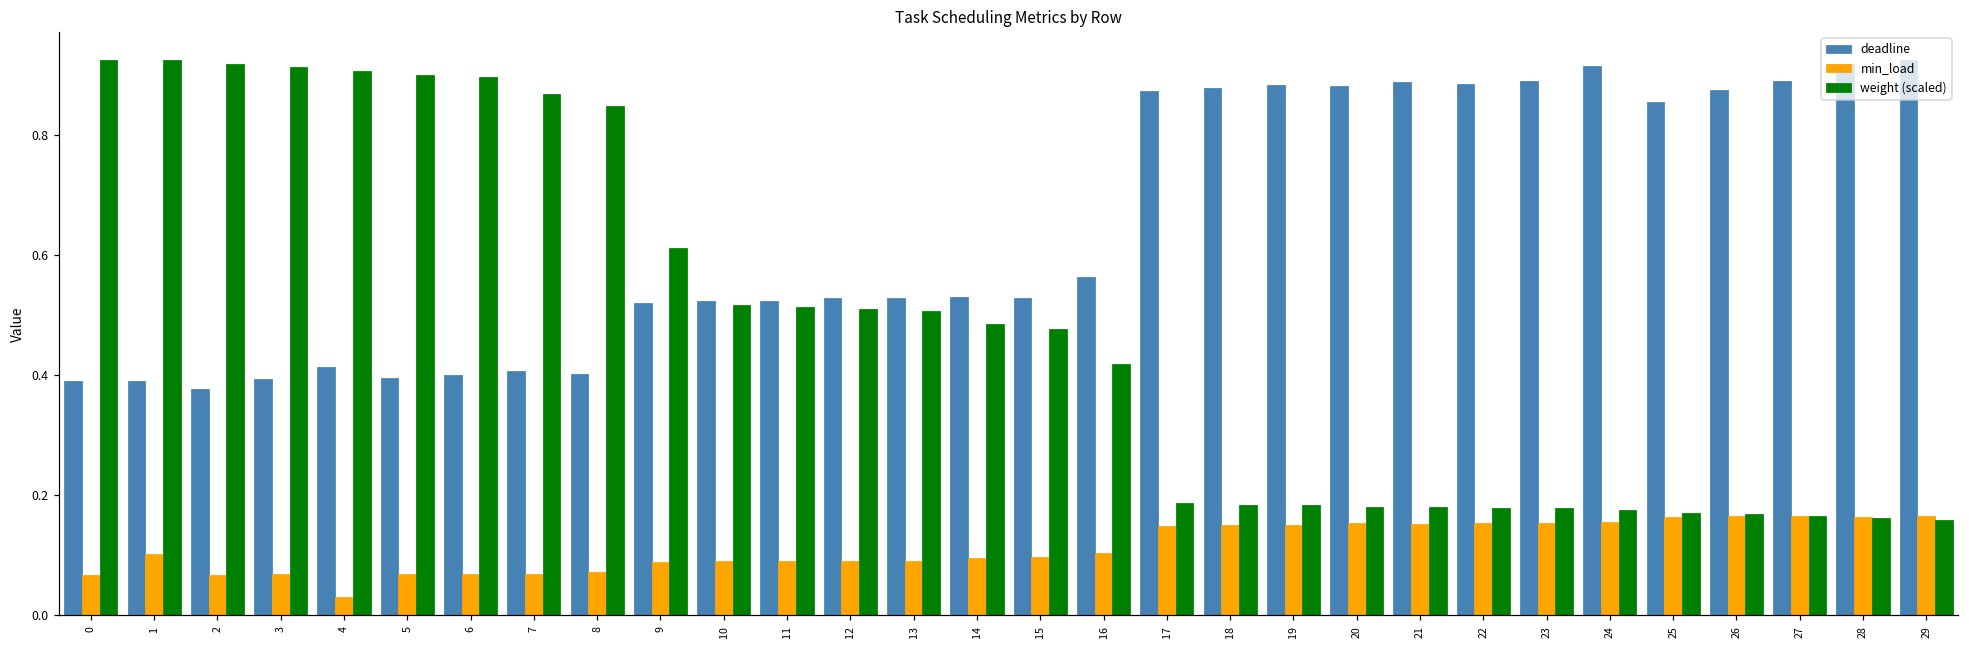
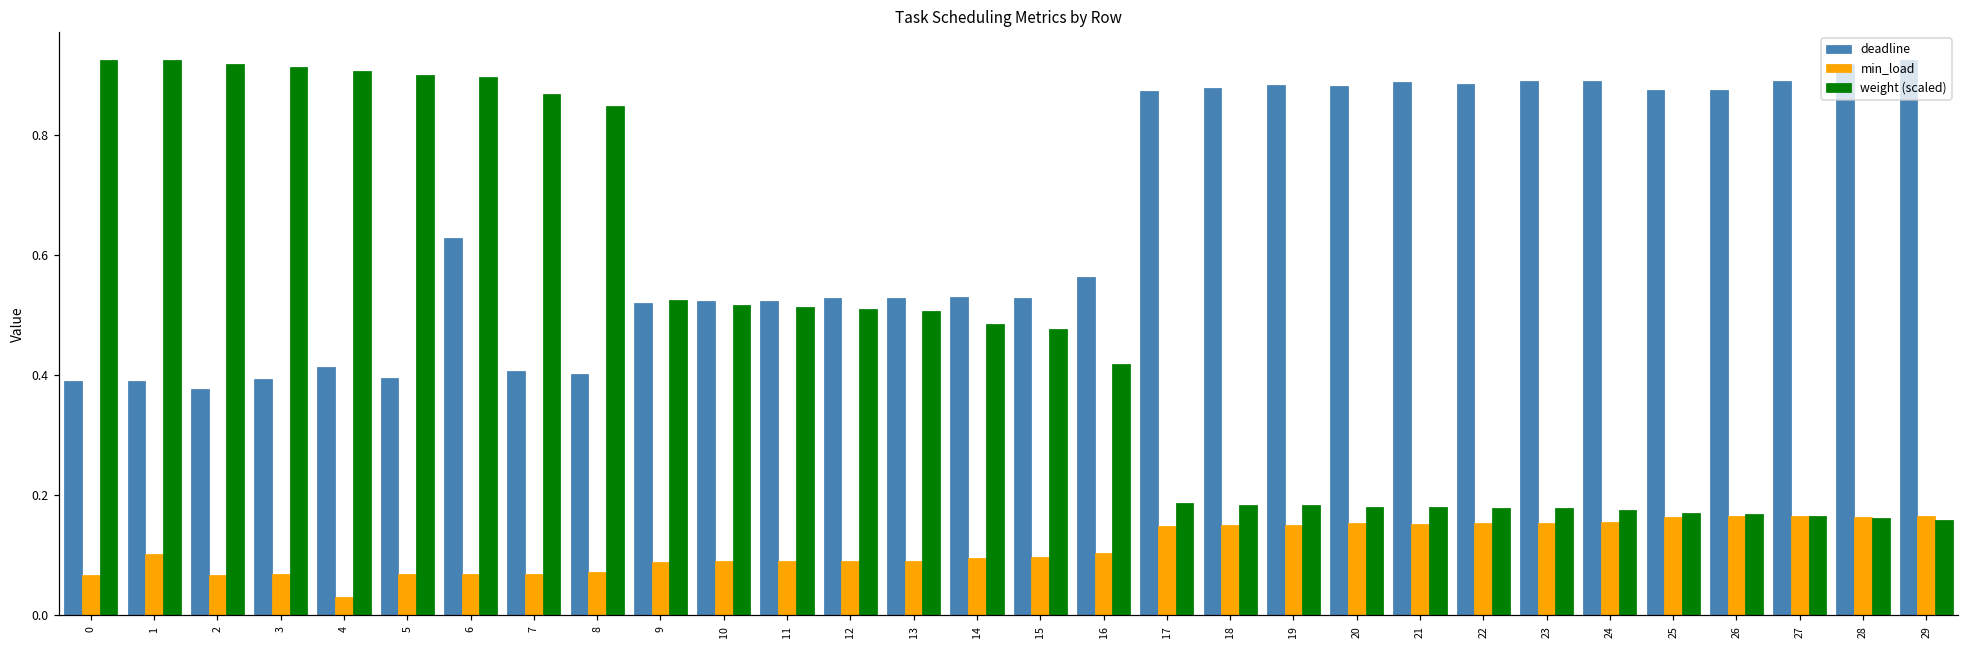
deadline, 6: 0.40 -> 0.63
weight (scaled), 9: 0.61 -> 0.52
deadline, 24: 0.91 -> 0.89
deadline, 25: 0.86 -> 0.87
